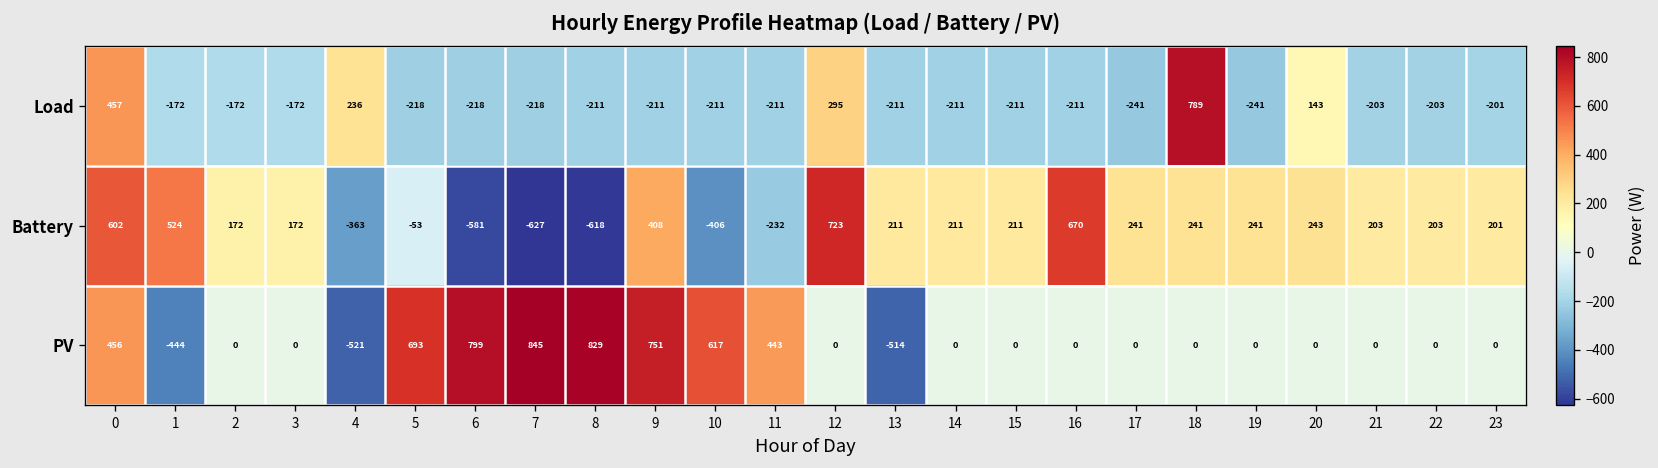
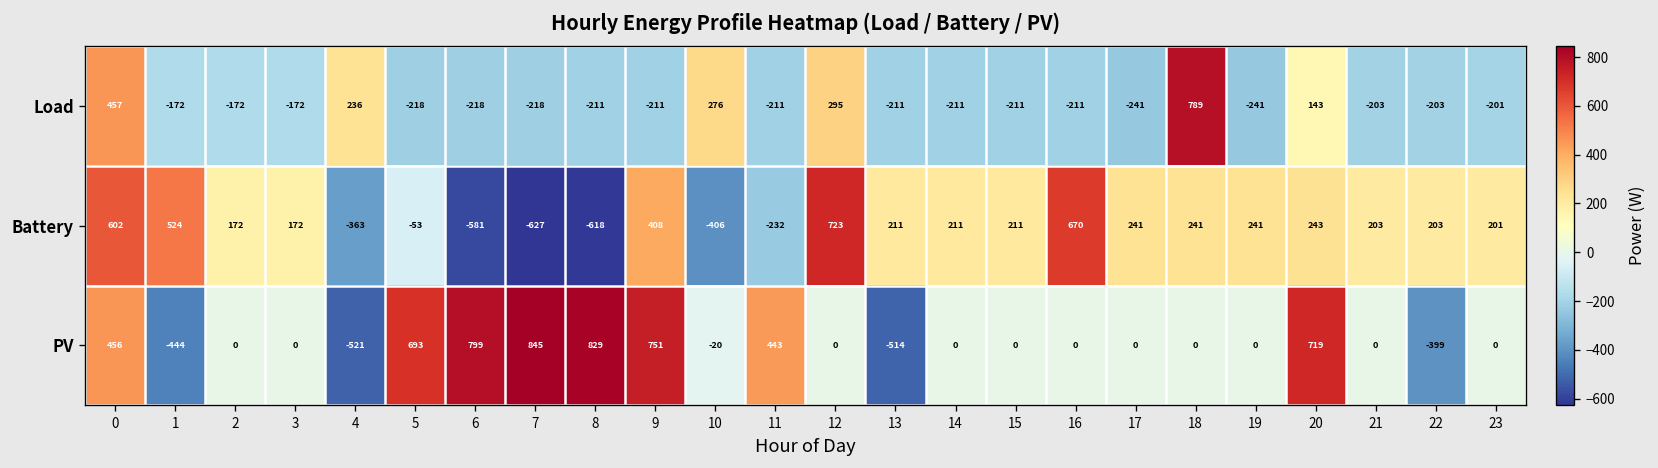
Load, 10: -211 -> 276
PV, 10: 617 -> -20
PV, 20: 0 -> 719
PV, 22: 0 -> -399
